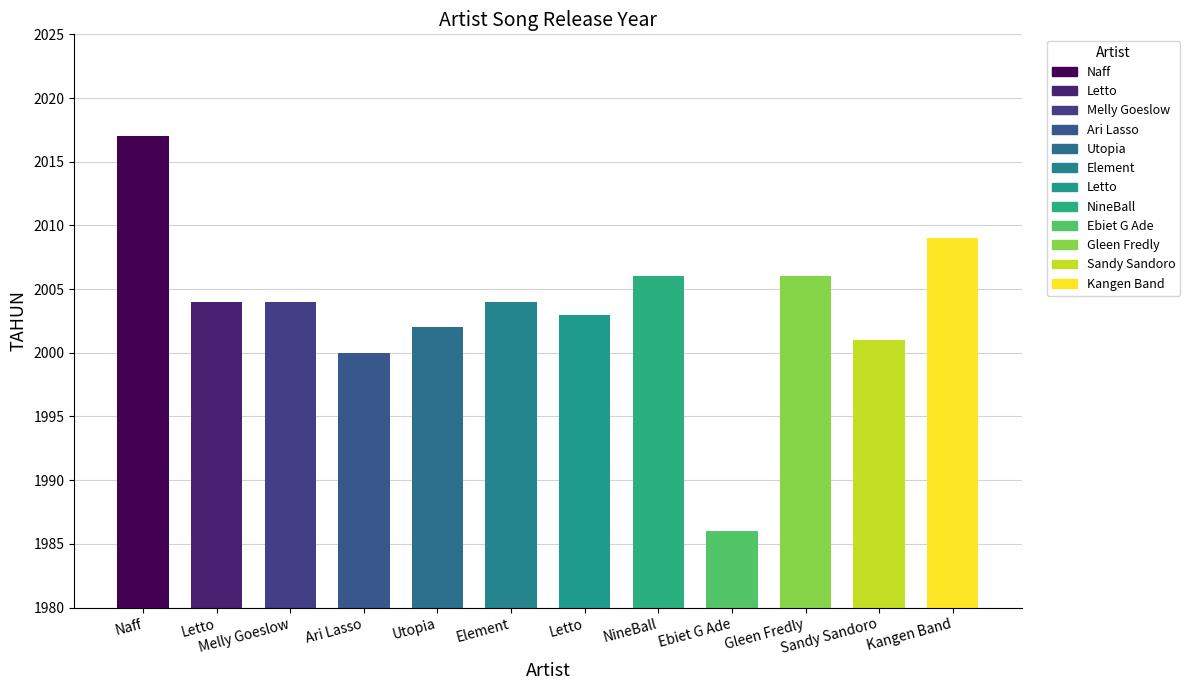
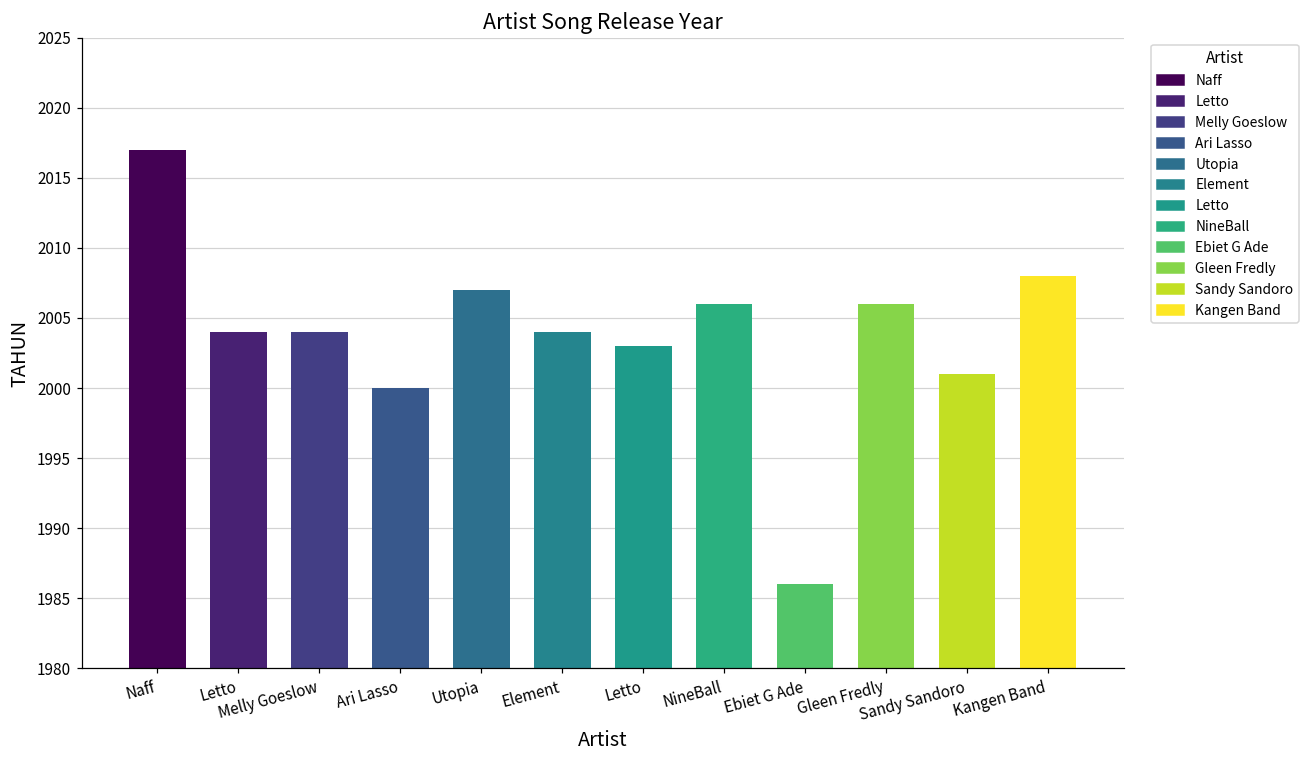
Utopia: 2002 -> 2007
Kangen Band: 2009 -> 2008
